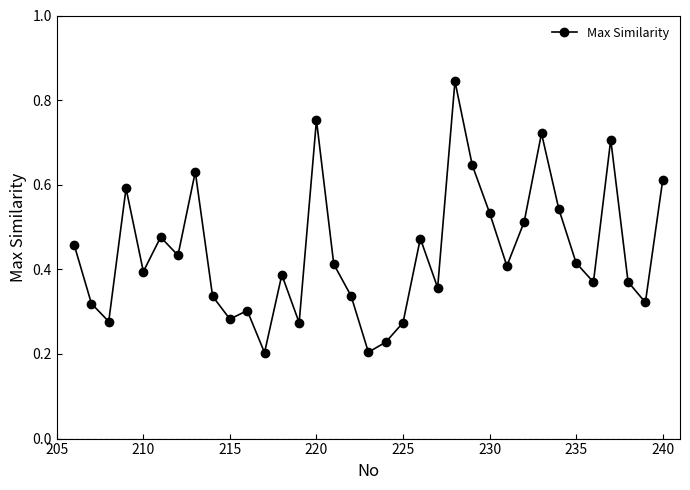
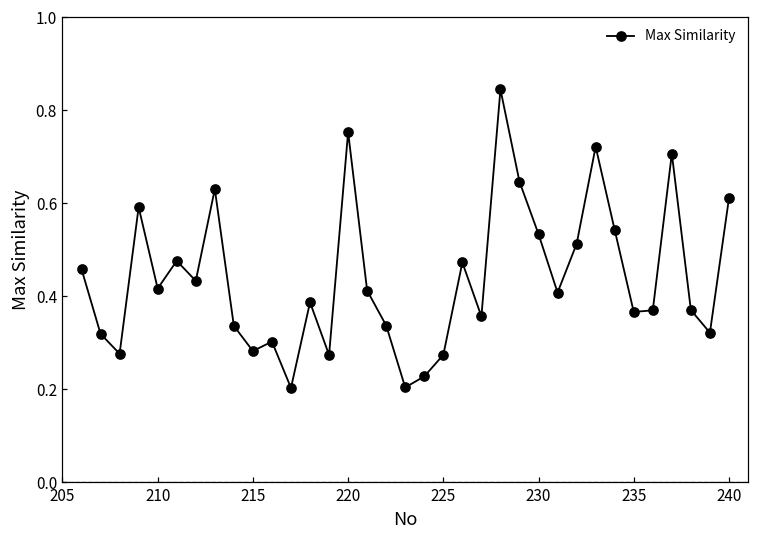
210: 0.39 -> 0.42
235: 0.42 -> 0.37
